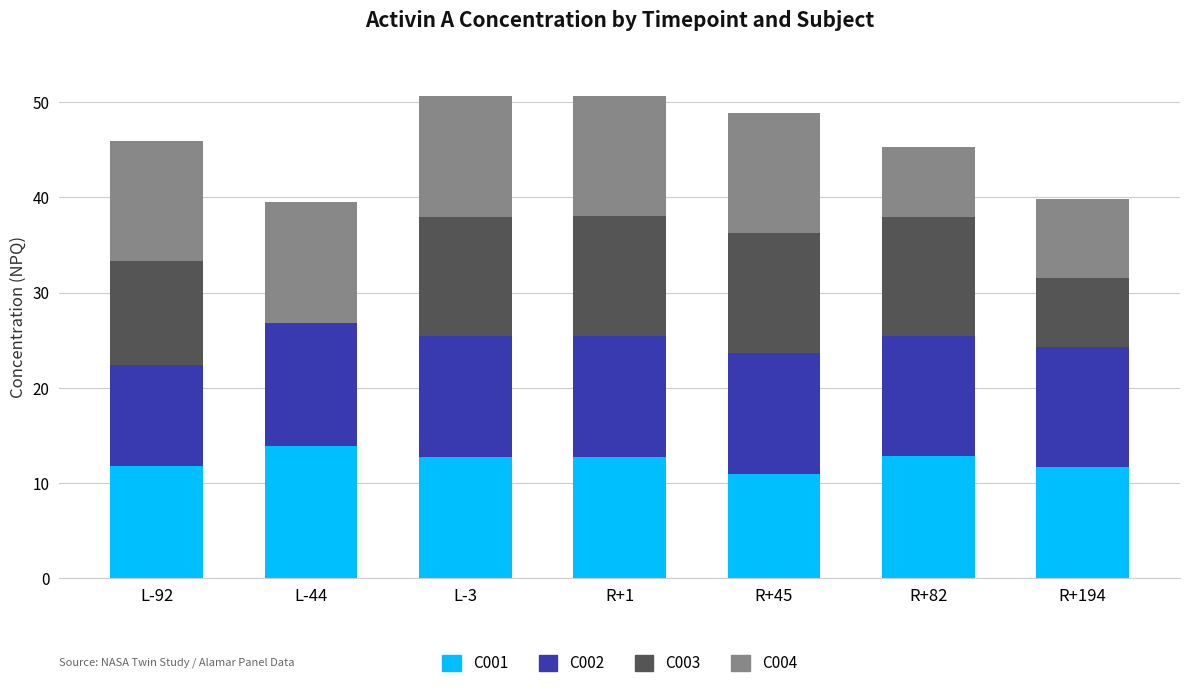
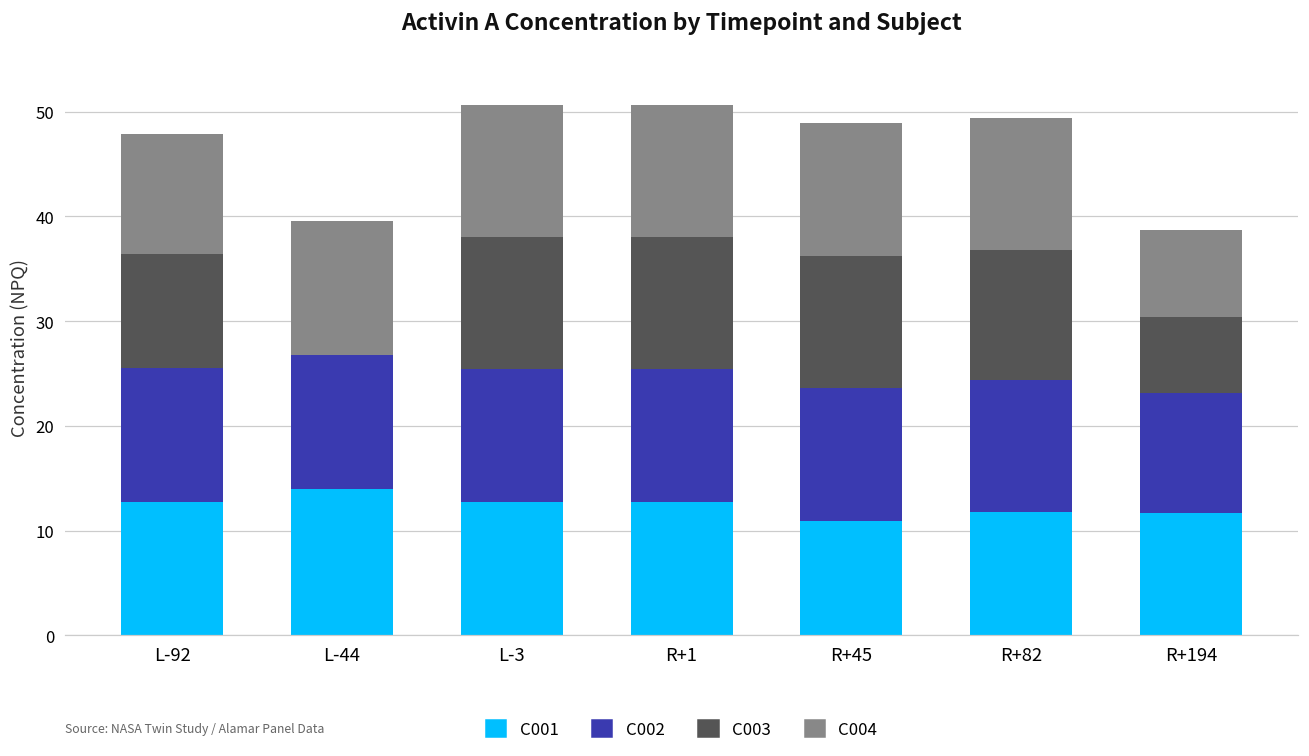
C001, L-92: 12 -> 13
C002, L-92: 11 -> 13
C004, L-92: 13 -> 12
C001, R+82: 13 -> 12
C004, R+82: 7 -> 13
C002, R+194: 13 -> 12
